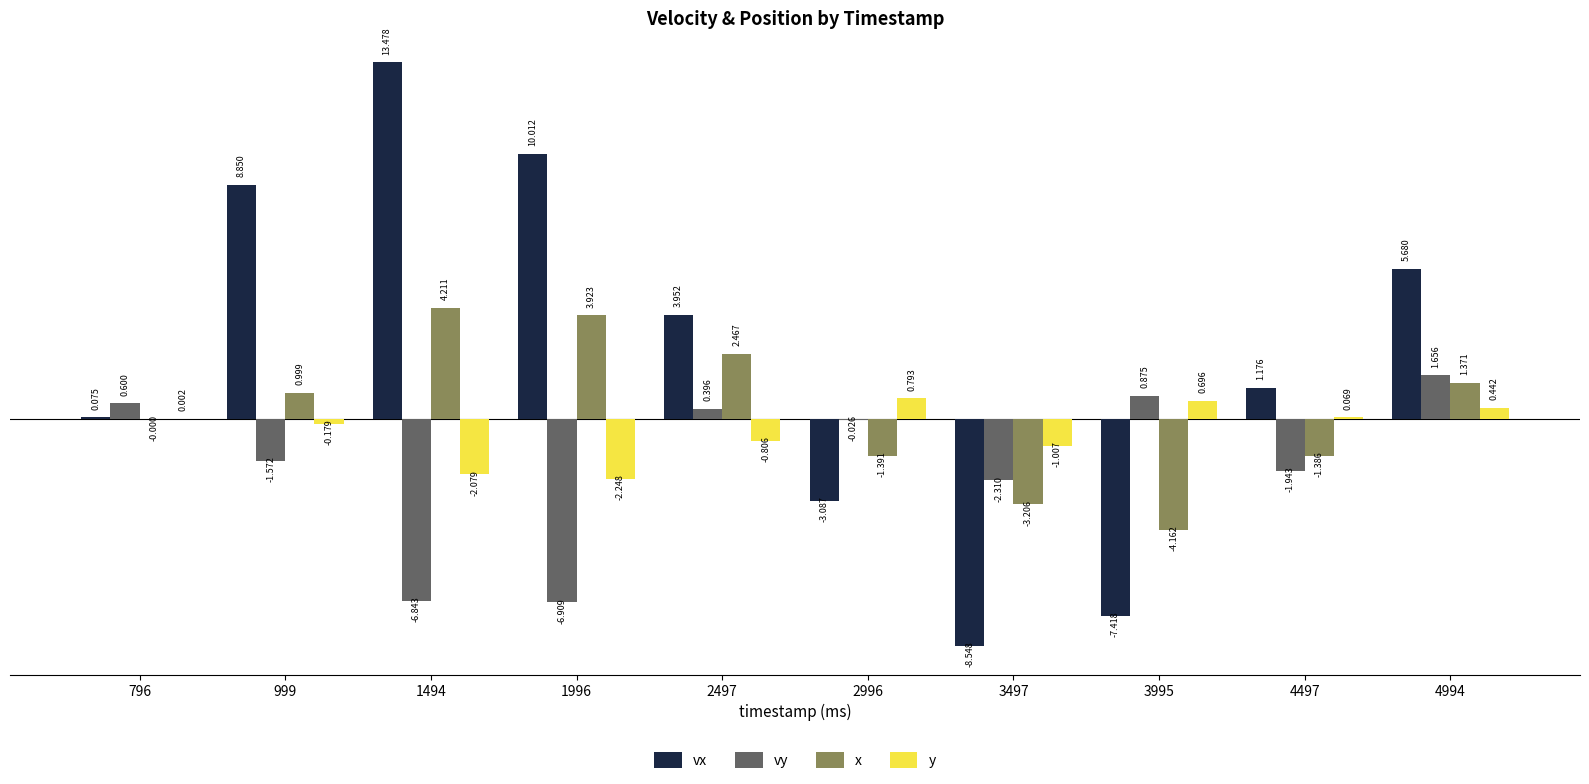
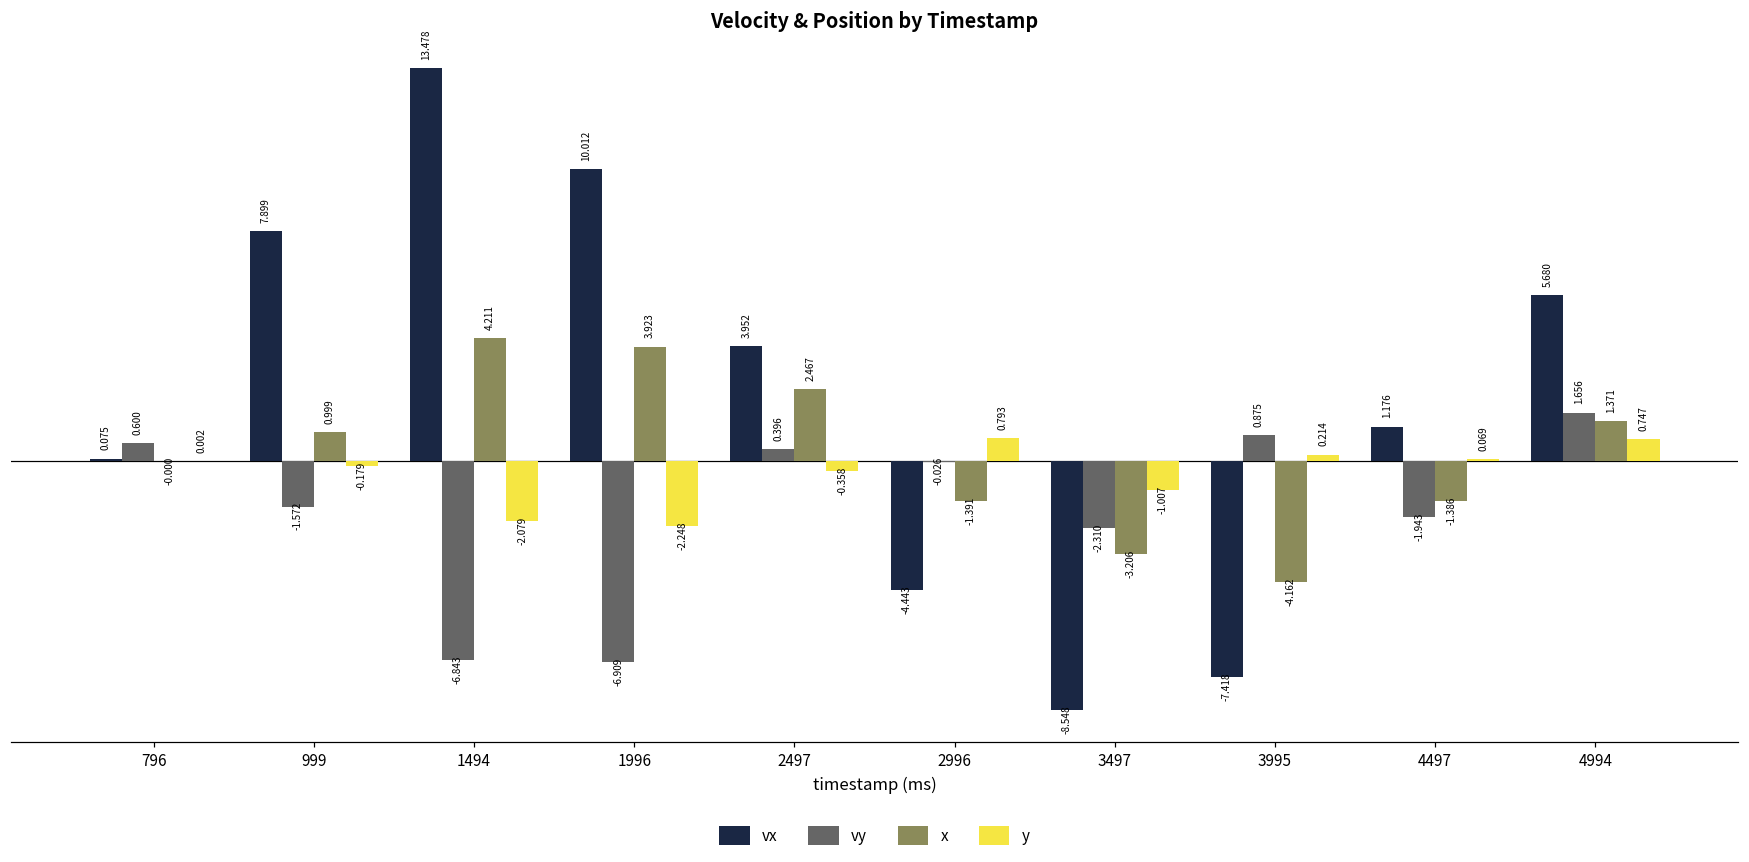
vx, 999: 8.850 -> 7.899
y, 2497: -0.806 -> -0.358
vx, 2996: -3.087 -> -4.443
y, 3995: 0.696 -> 0.214
y, 4994: 0.442 -> 0.747
